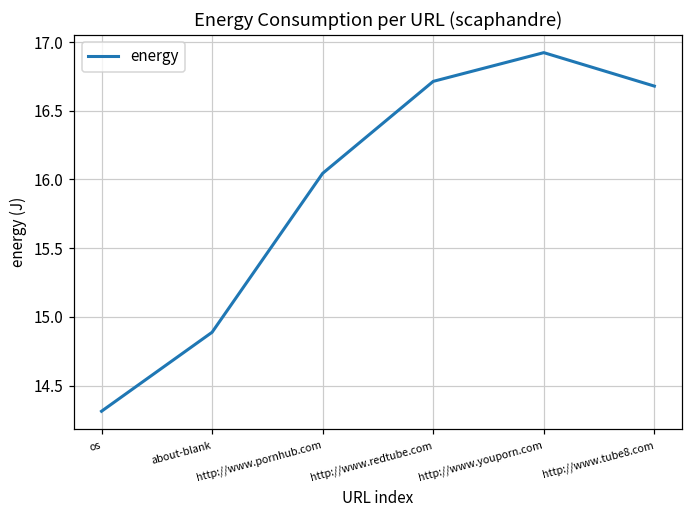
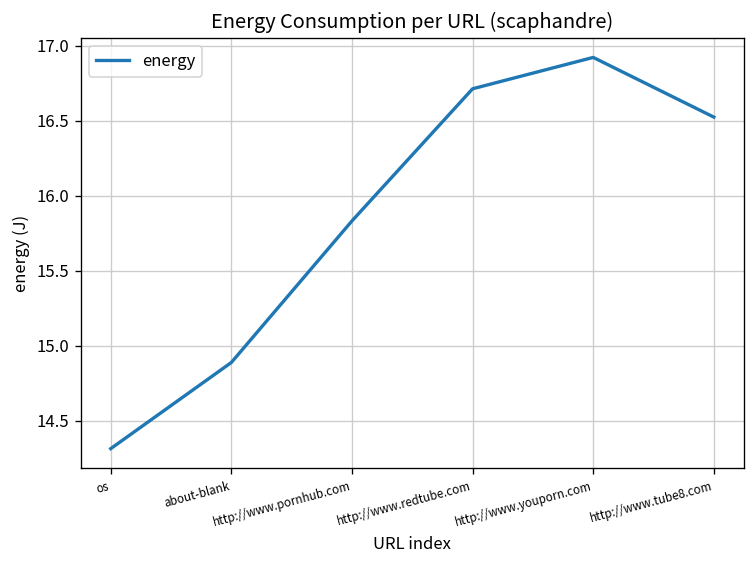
http://www.pornhub.com: 16.04 -> 15.83
http://www.tube8.com: 16.68 -> 16.53
